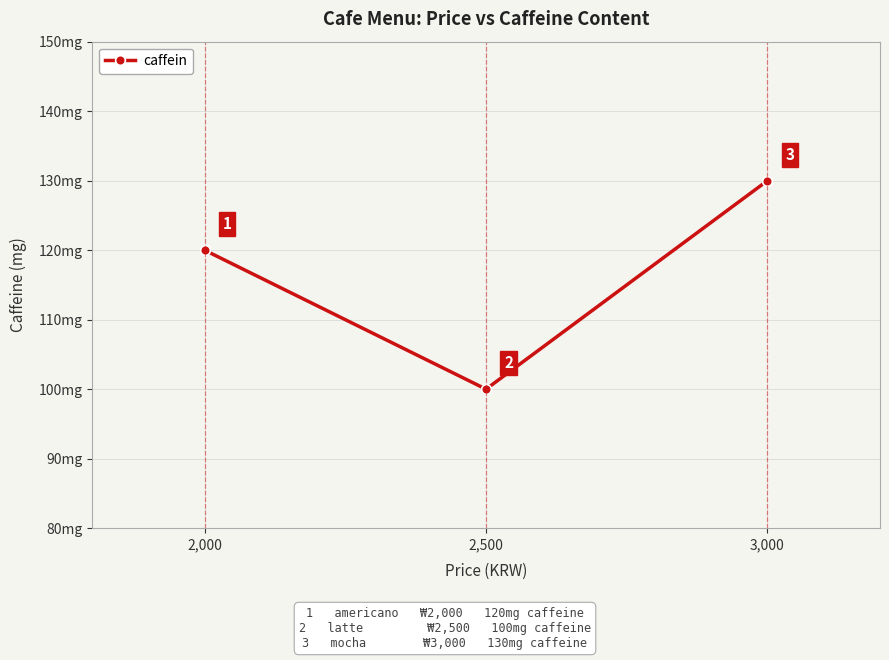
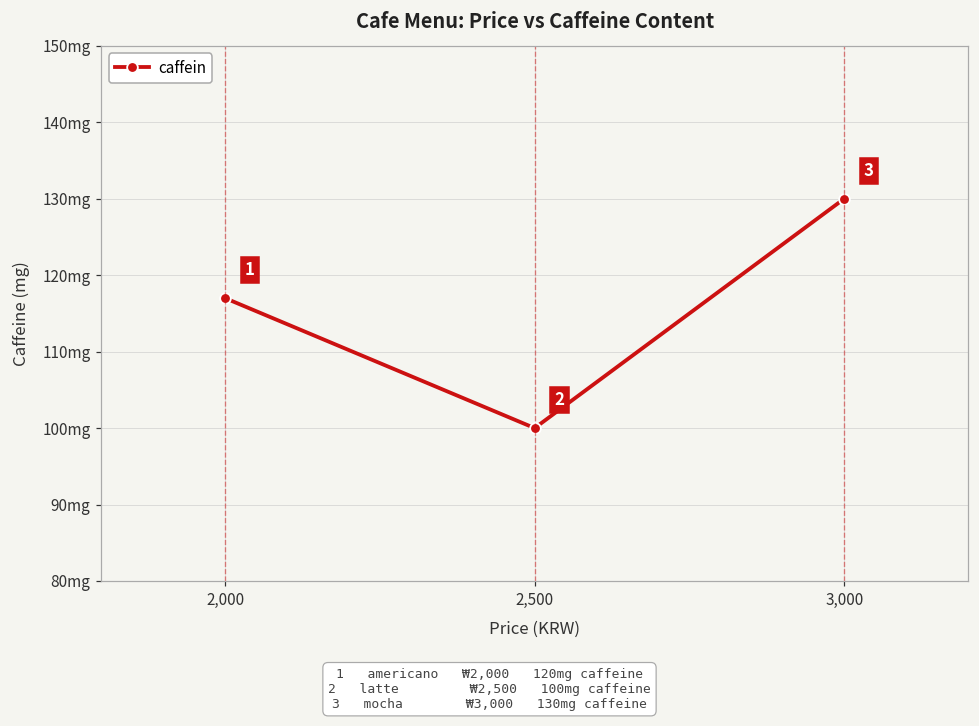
2,000: 120mg -> 117mg
